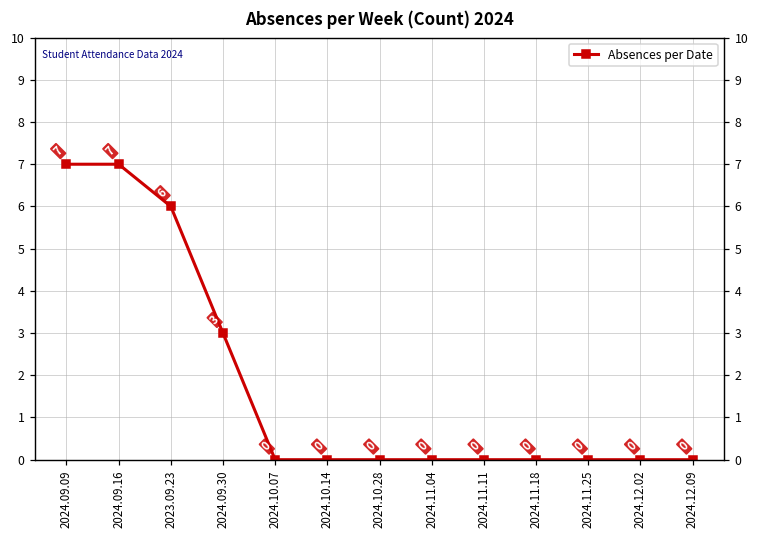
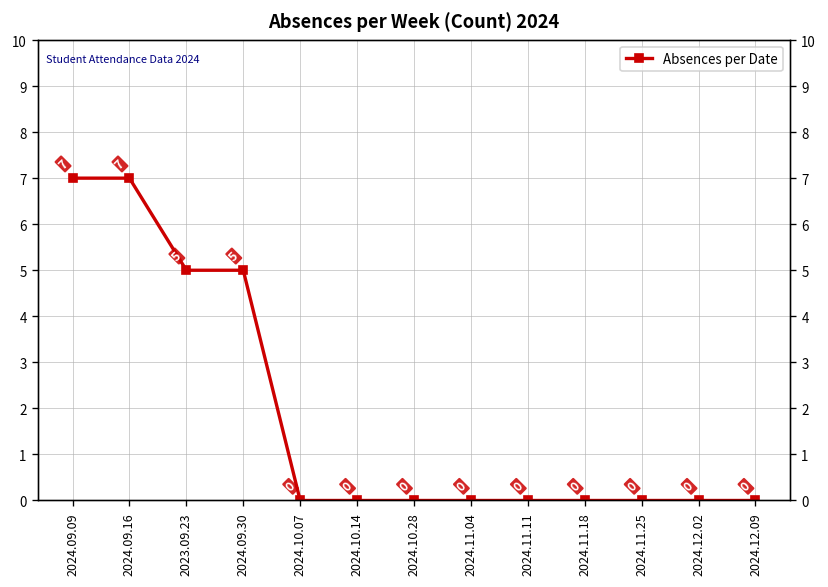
2023.09.23: 6 -> 5
2024.09.30: 3 -> 5
